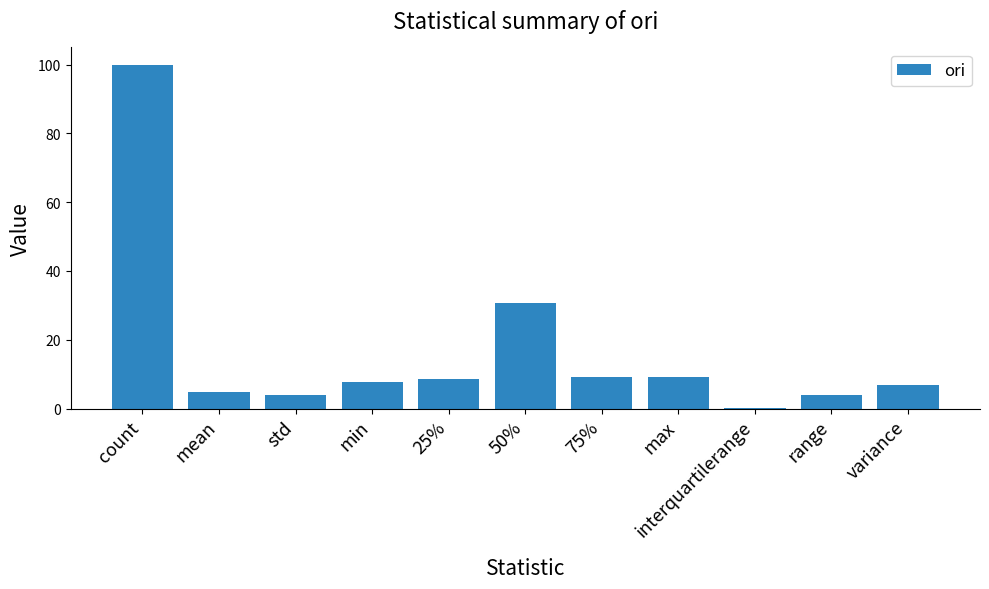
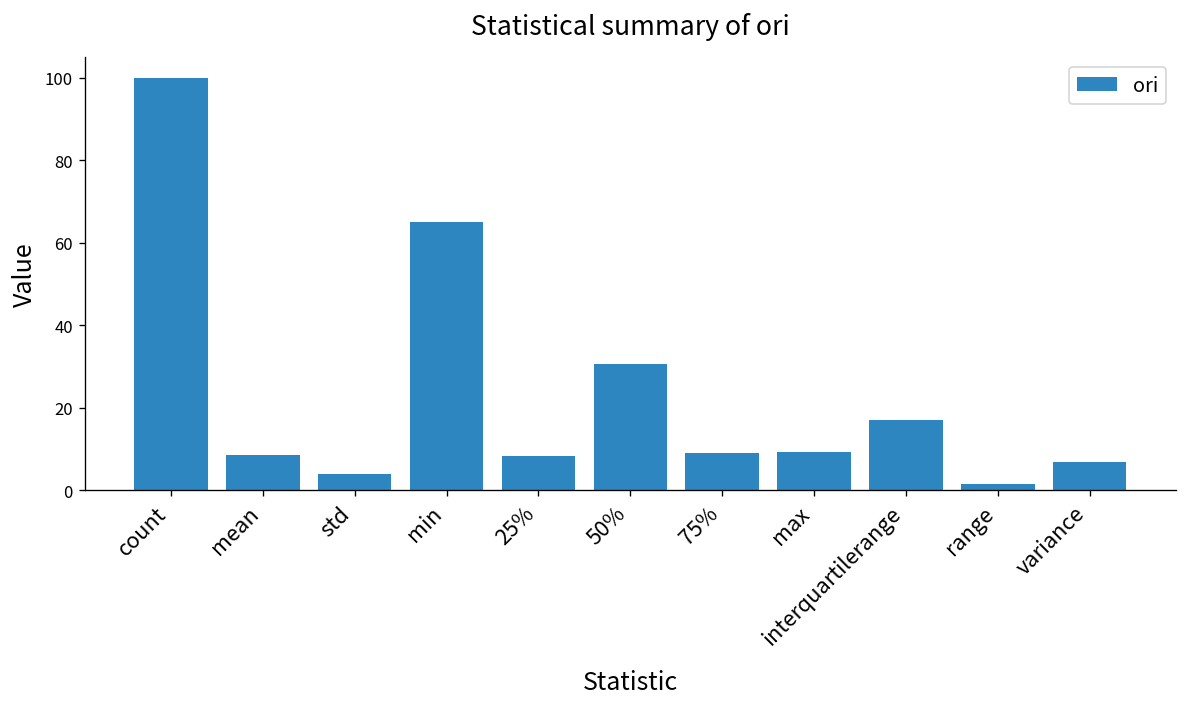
mean: 5 -> 9
min: 8 -> 65
interquartilerange: 0 -> 17
range: 4 -> 2
